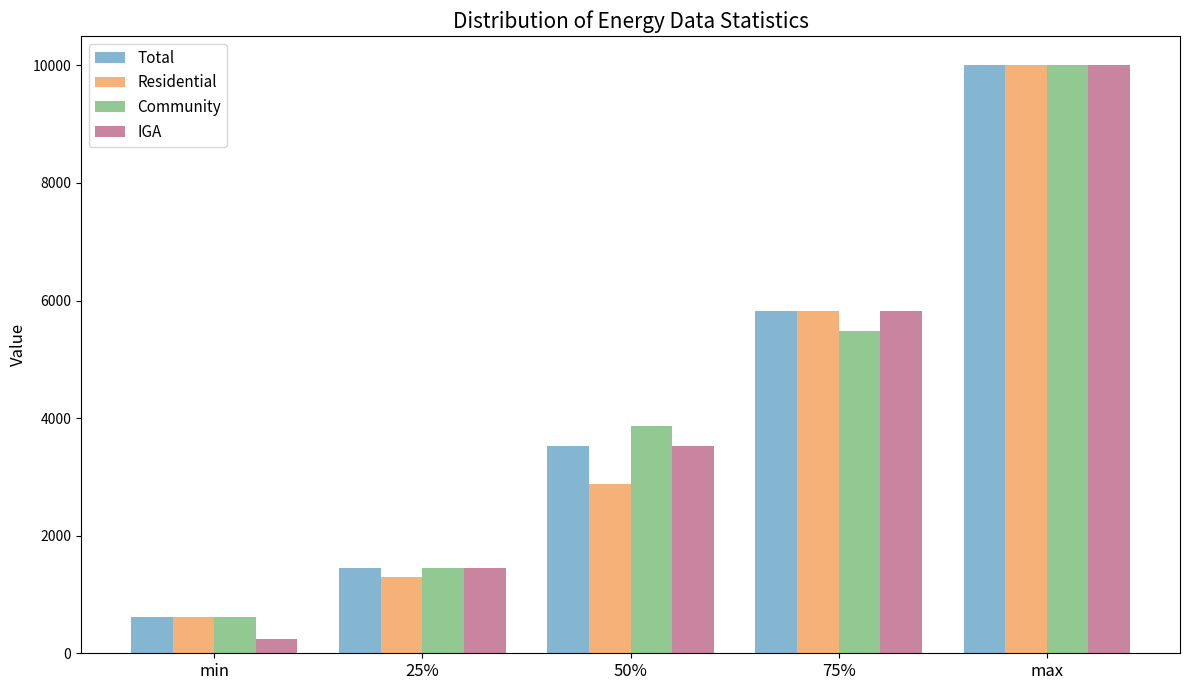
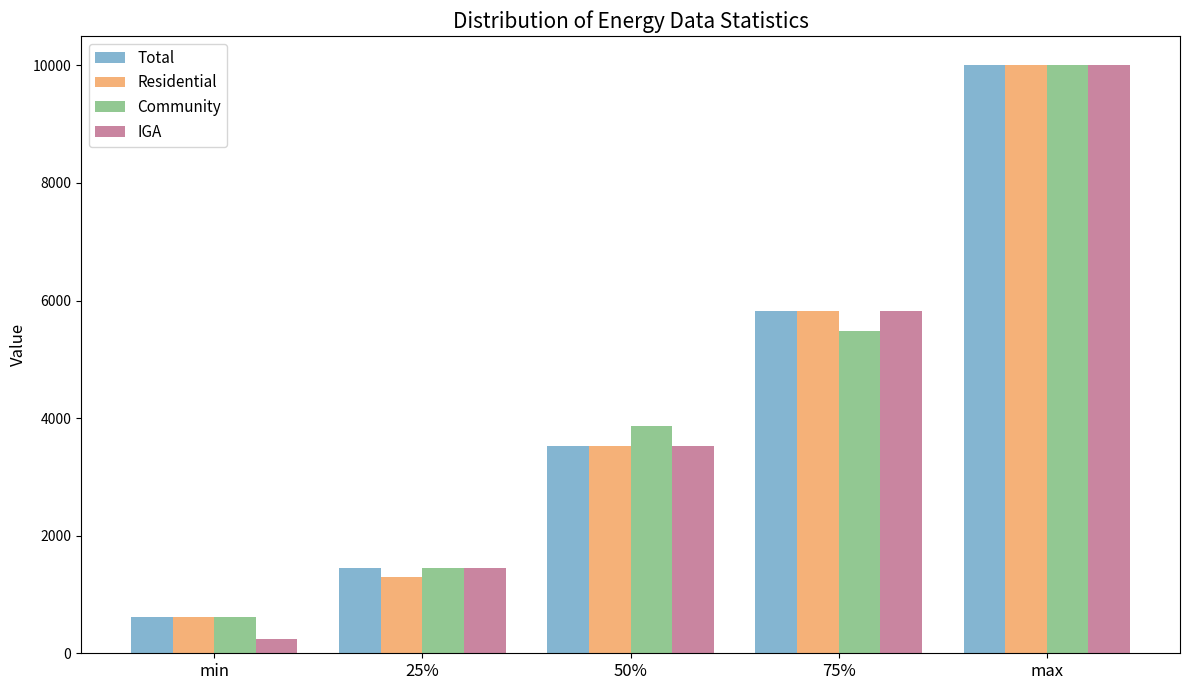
Residential, 50%: 2900 -> 3500
